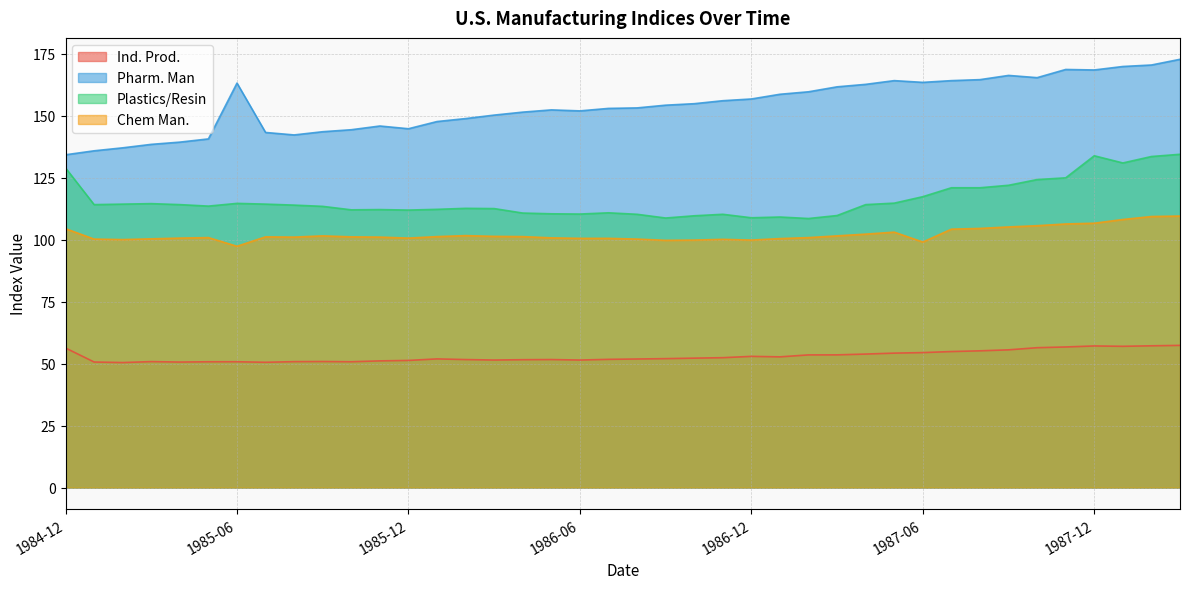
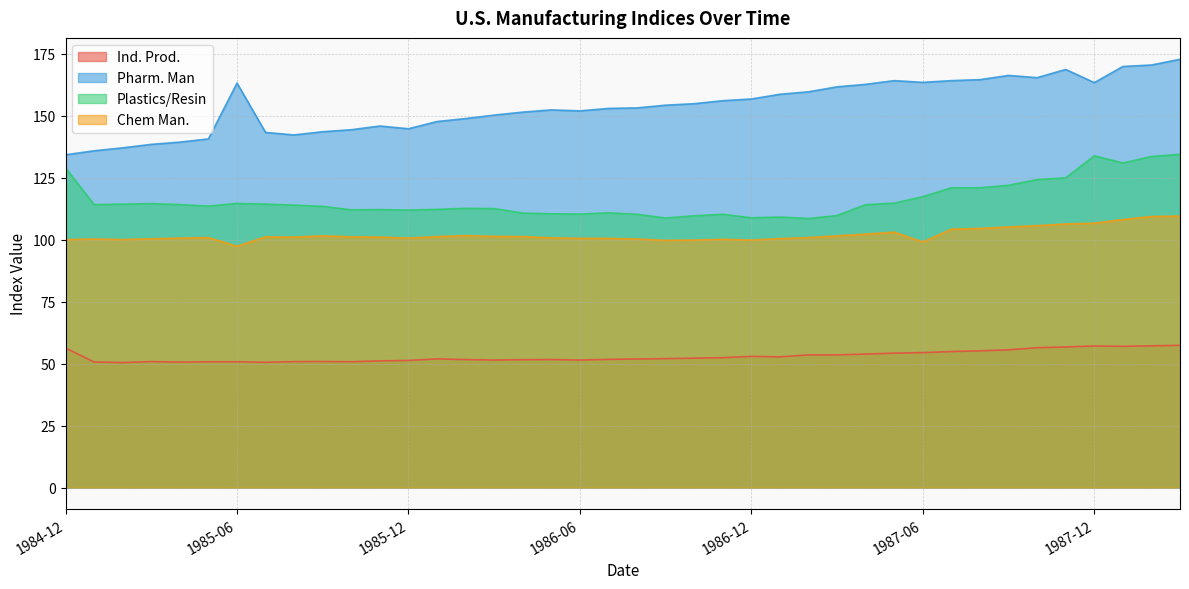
Chem Man., 1984-12: 104 -> 100
Pharm. Man, 1987-12: 168 -> 163
